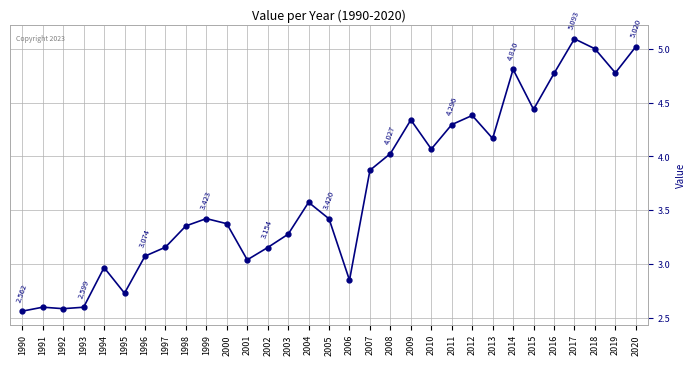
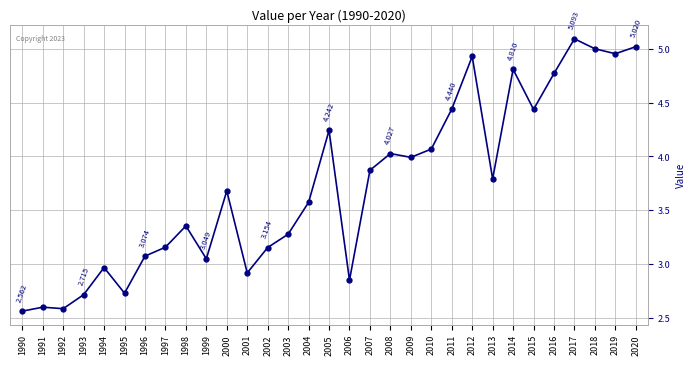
1993: 2.599 -> 2.715
1999: 3.423 -> 3.049
2000: 3.38 -> 3.68
2001: 3.04 -> 2.92
2005: 3.420 -> 4.242
2009: 4.34 -> 3.99
2011: 4.296 -> 4.440
2012: 4.38 -> 4.93
2013: 4.17 -> 3.79
2019: 4.78 -> 4.95
